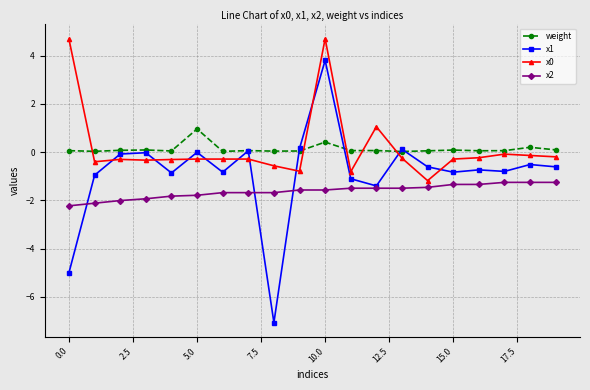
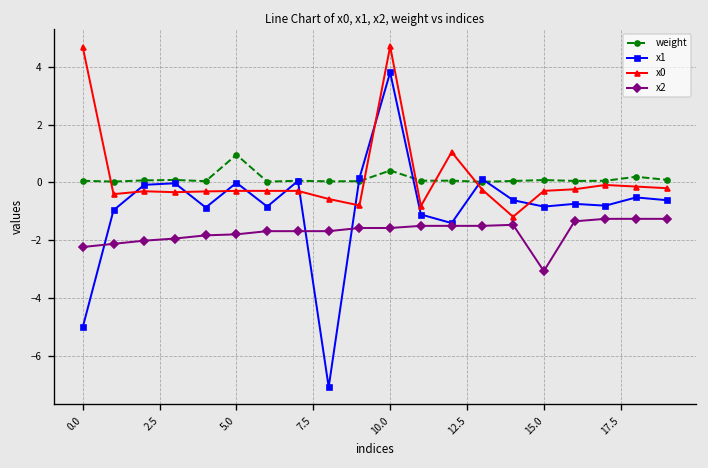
x2, 15.0: -1.3 -> -3.1
